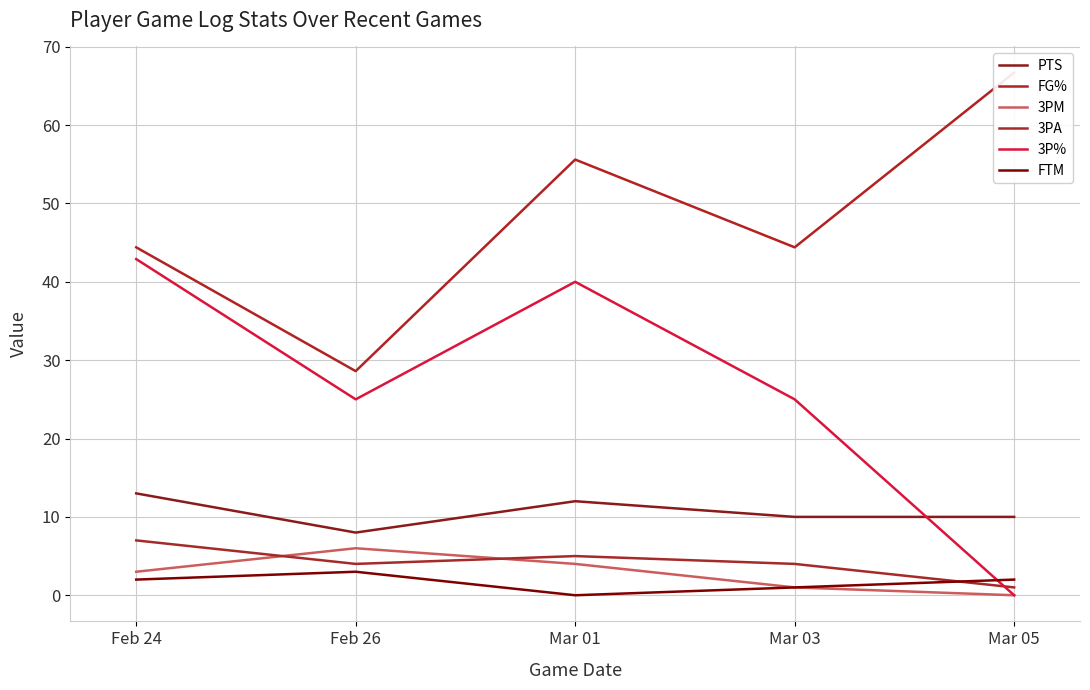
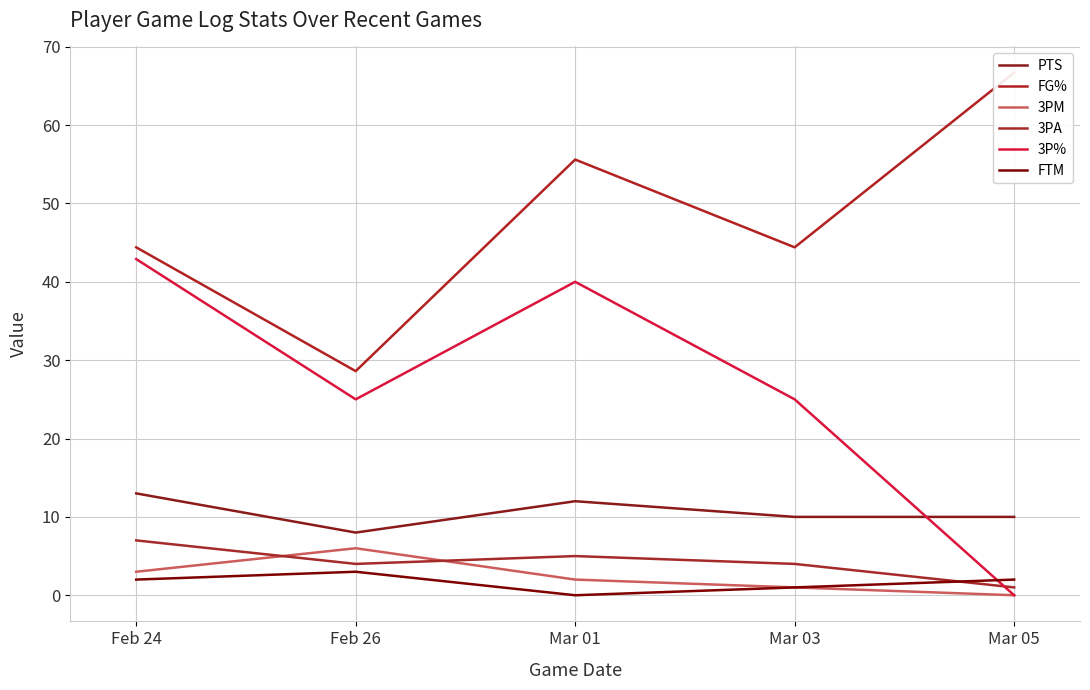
3PM, Mar 01: 4 -> 2
